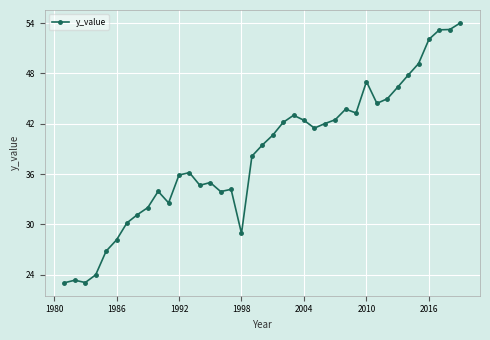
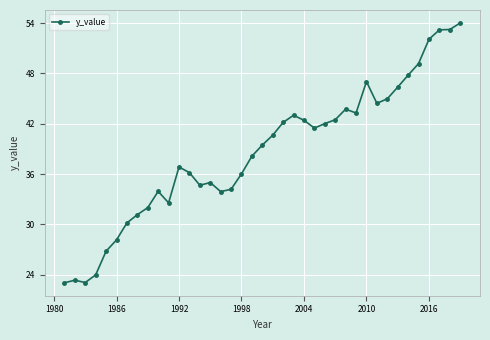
1992: 36 -> 37
1998: 29 -> 36
